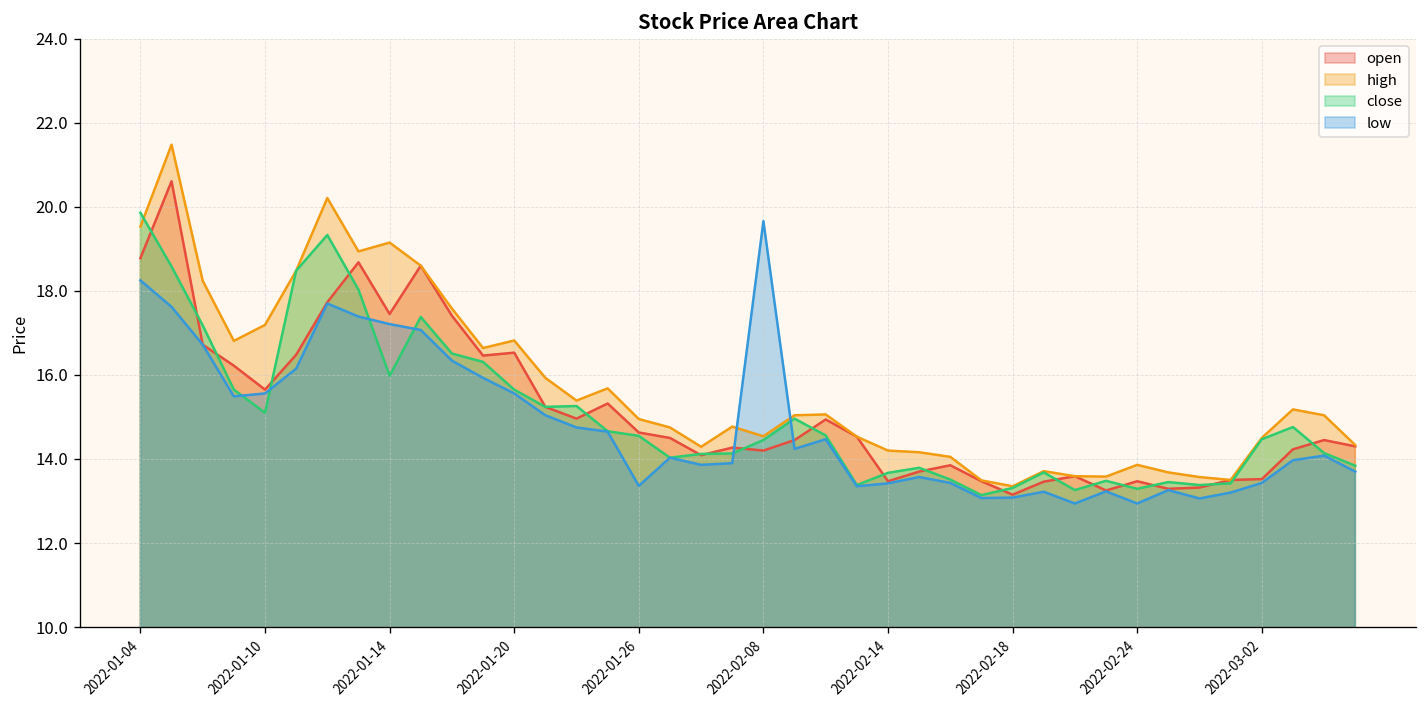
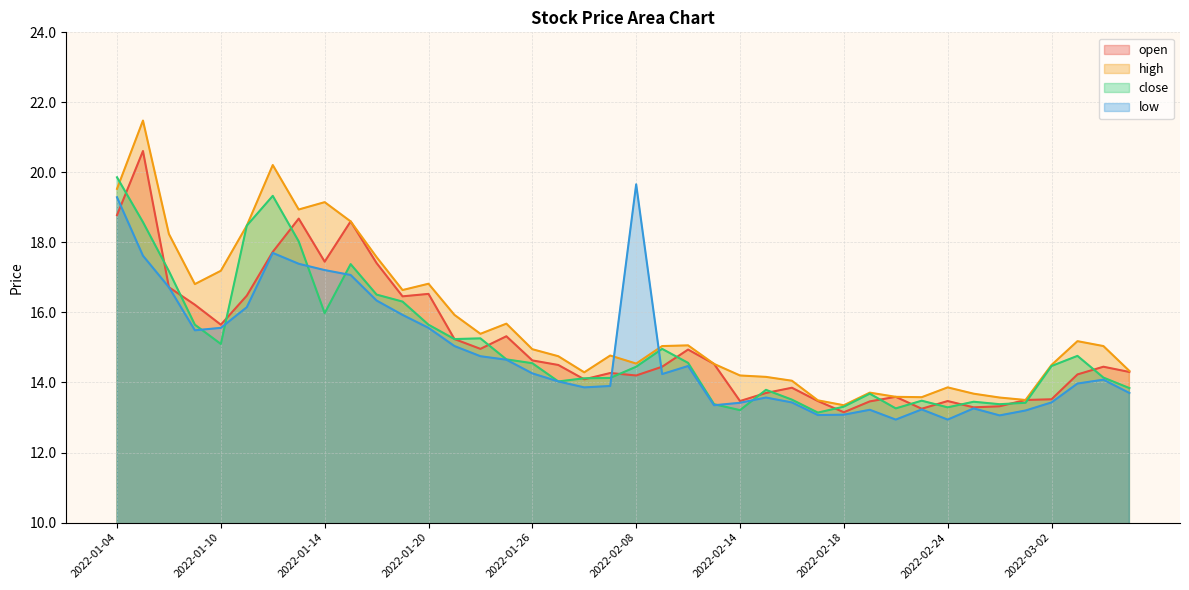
low, 2022-01-04: 18.3 -> 19.3
low, 2022-01-26: 13.4 -> 14.3
close, 2022-02-14: 13.7 -> 13.2
